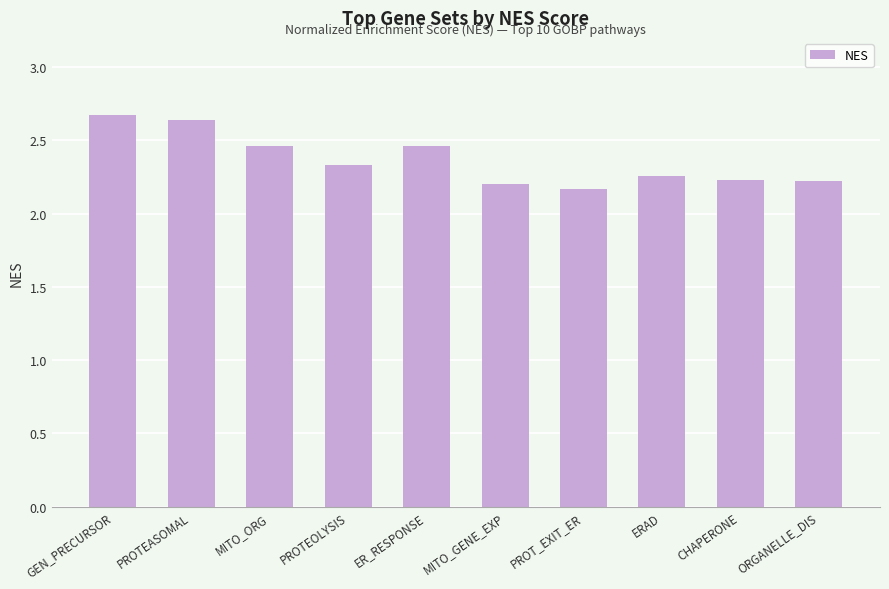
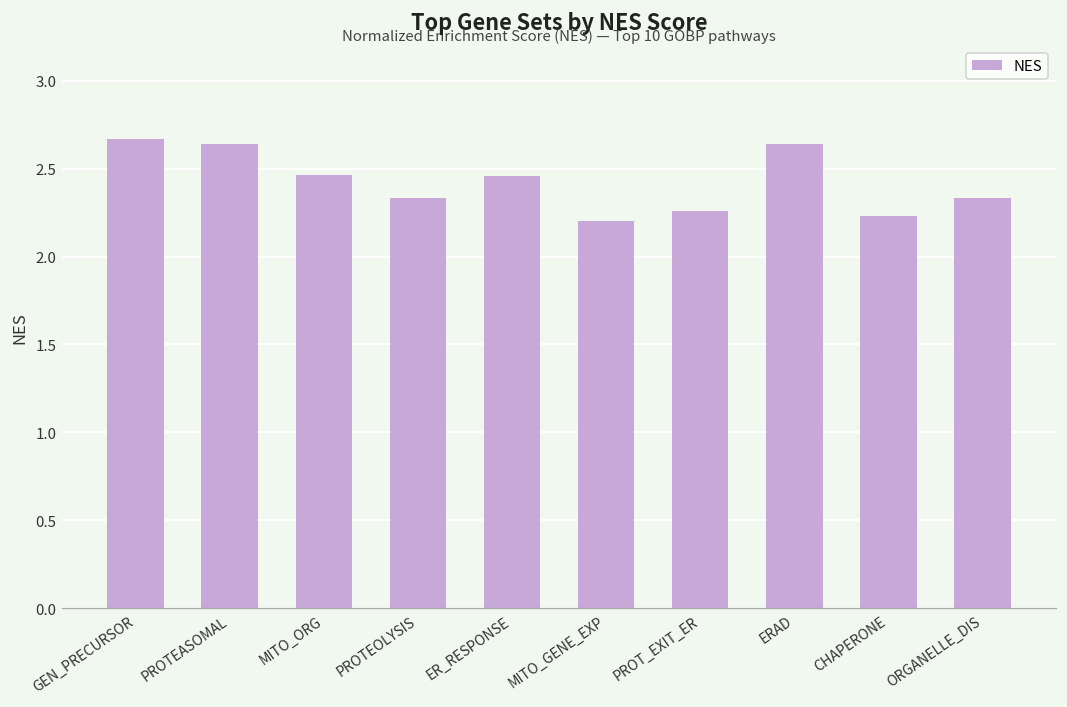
PROT_EXIT_ER: 2.17 -> 2.26
ERAD: 2.26 -> 2.64
ORGANELLE_DIS: 2.22 -> 2.33
